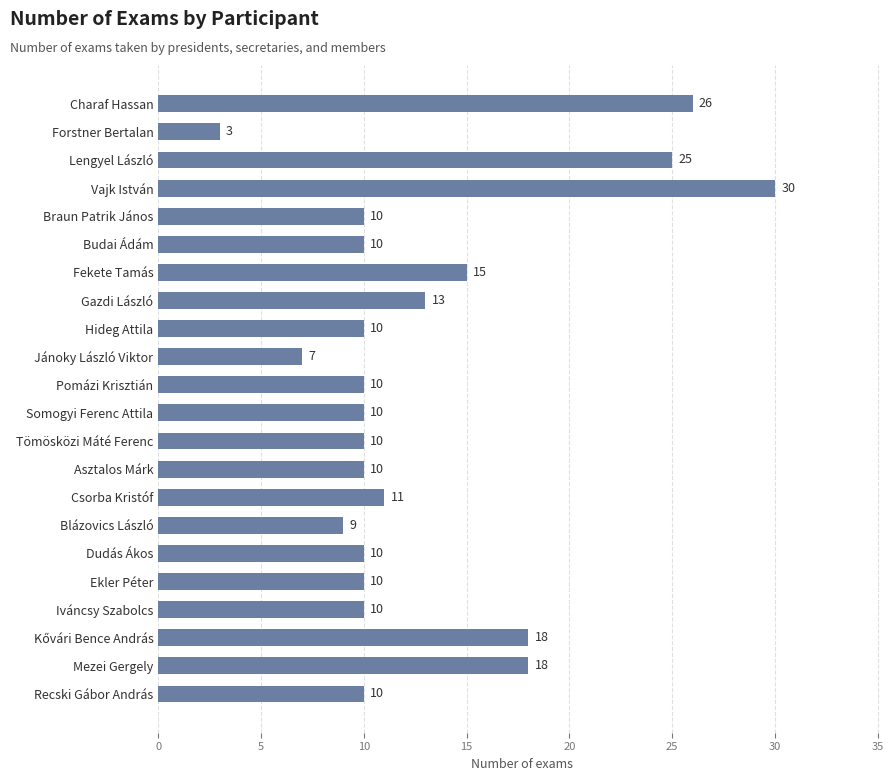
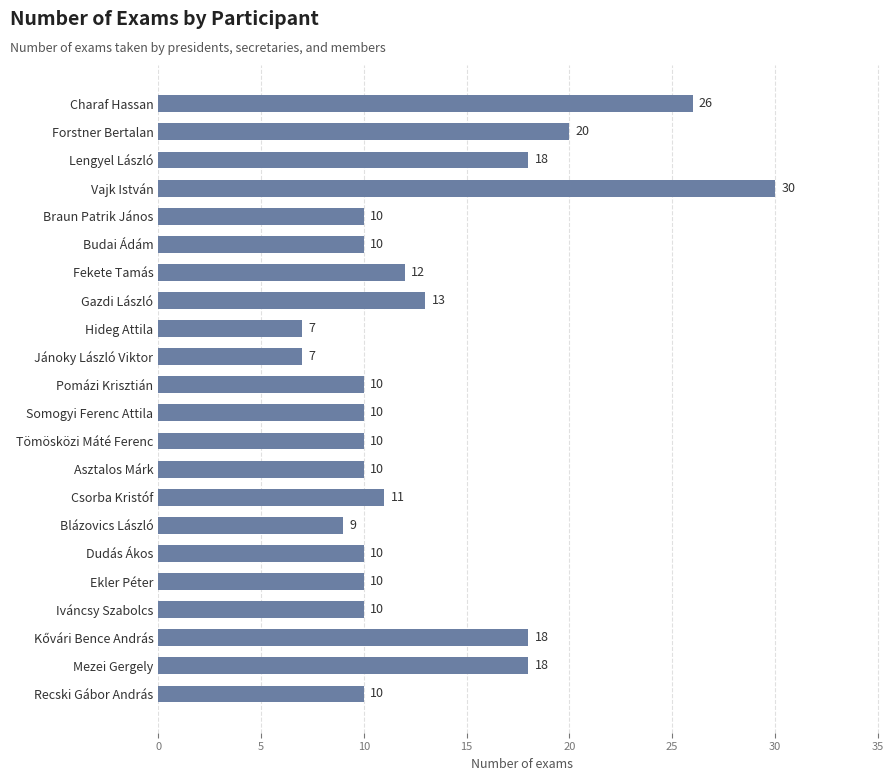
Forstner Bertalan: 3 -> 20
Lengyel László: 25 -> 18
Fekete Tamás: 15 -> 12
Hideg Attila: 10 -> 7
